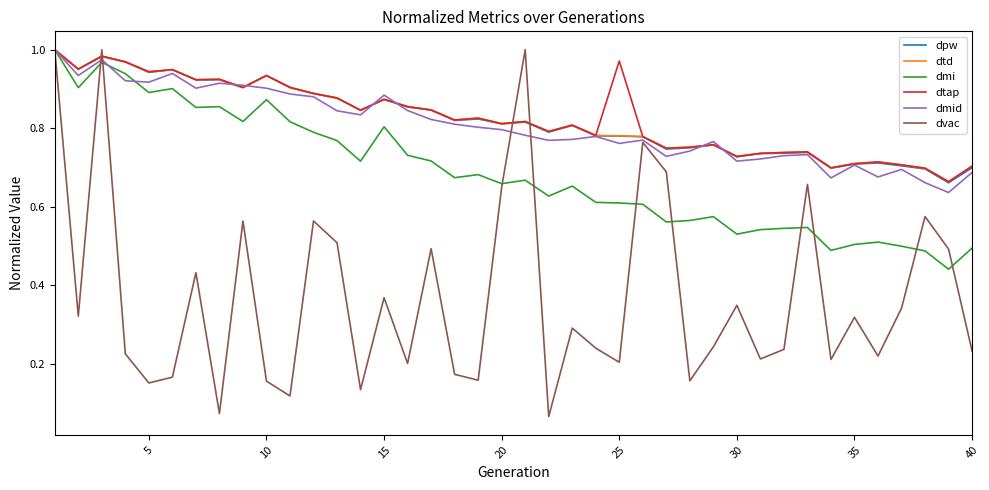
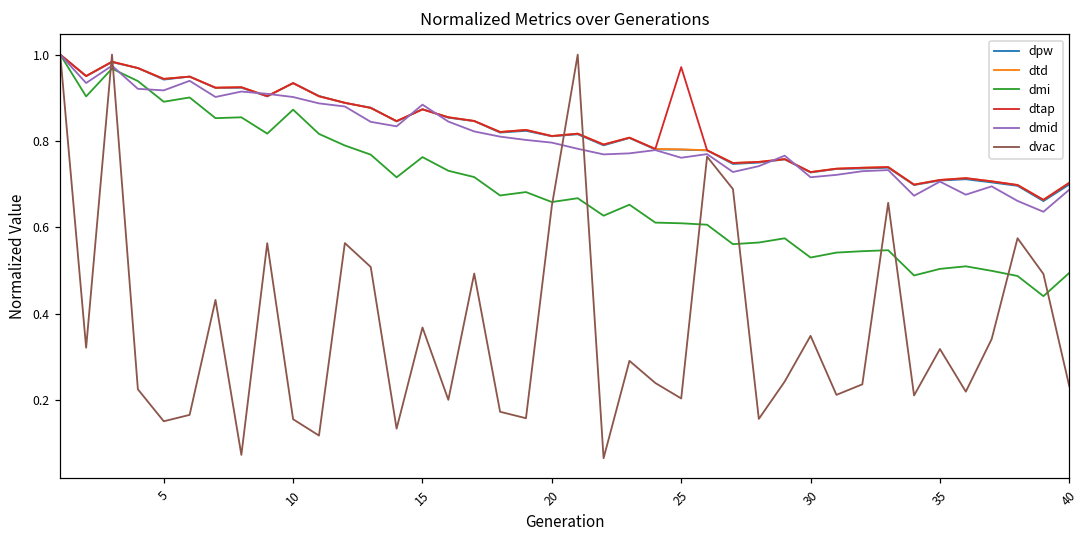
dmi, 15: 0.80 -> 0.76
